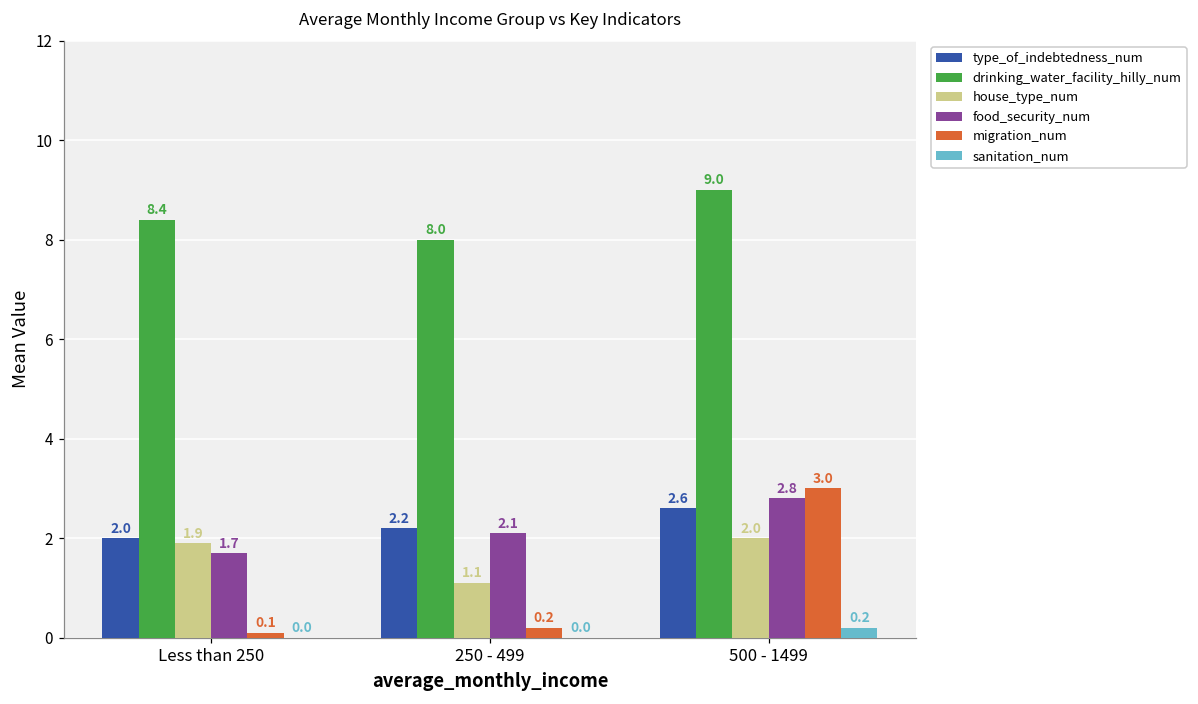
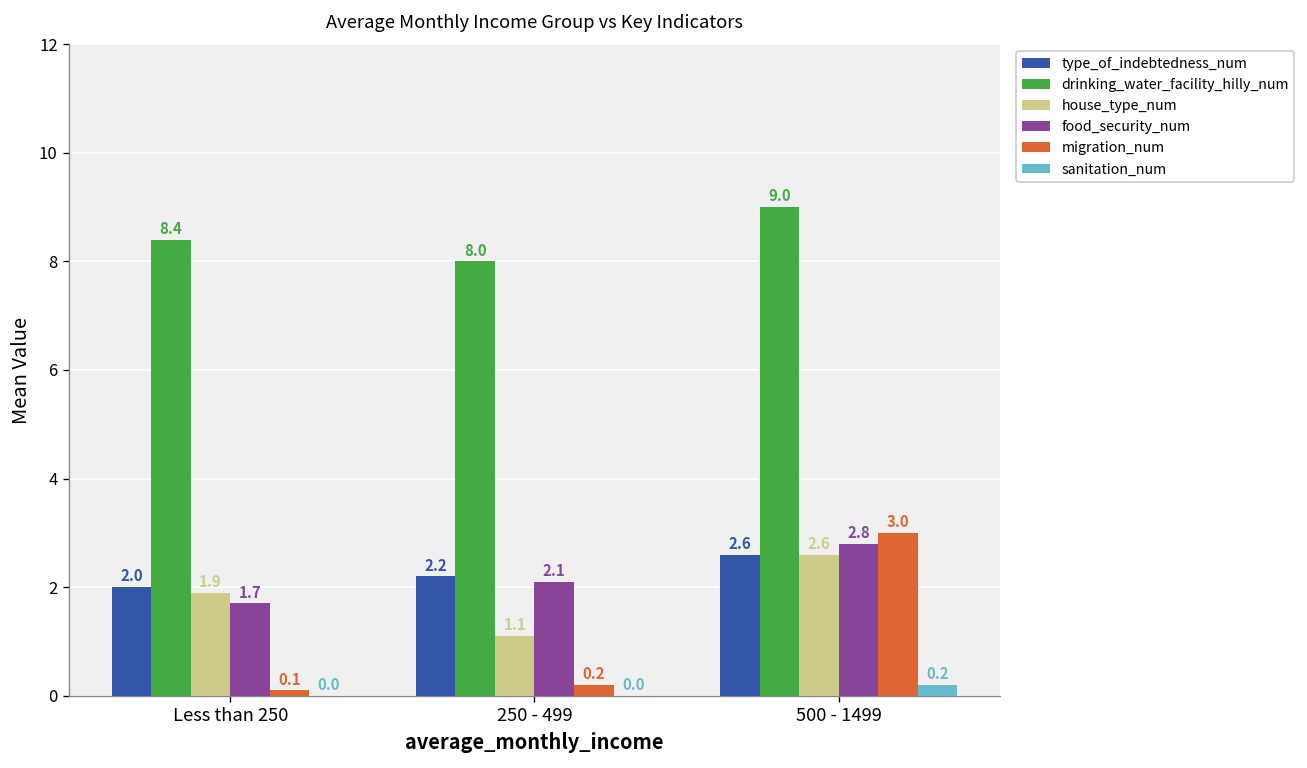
house_type_num, 500 - 1499: 2.0 -> 2.6
